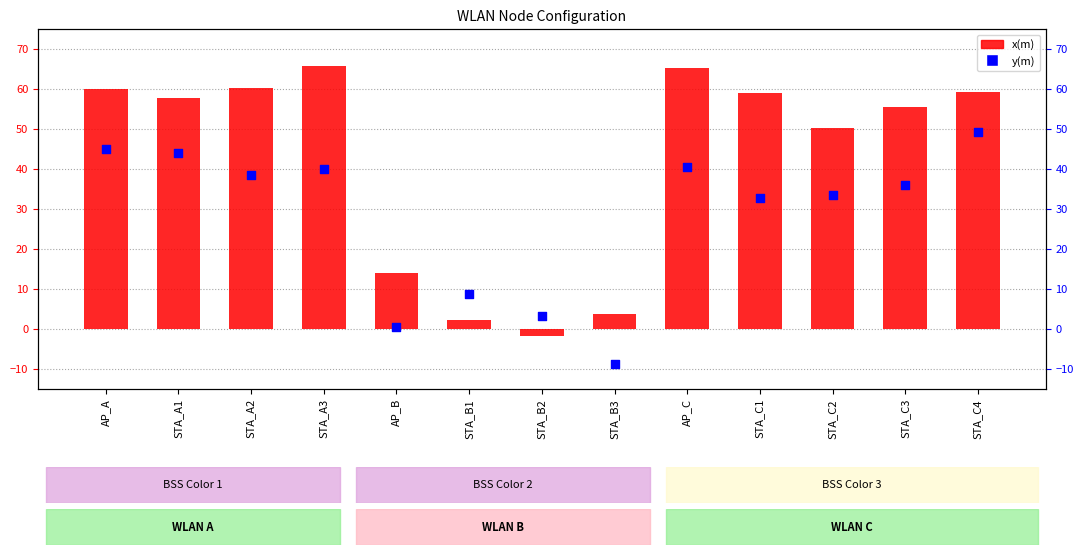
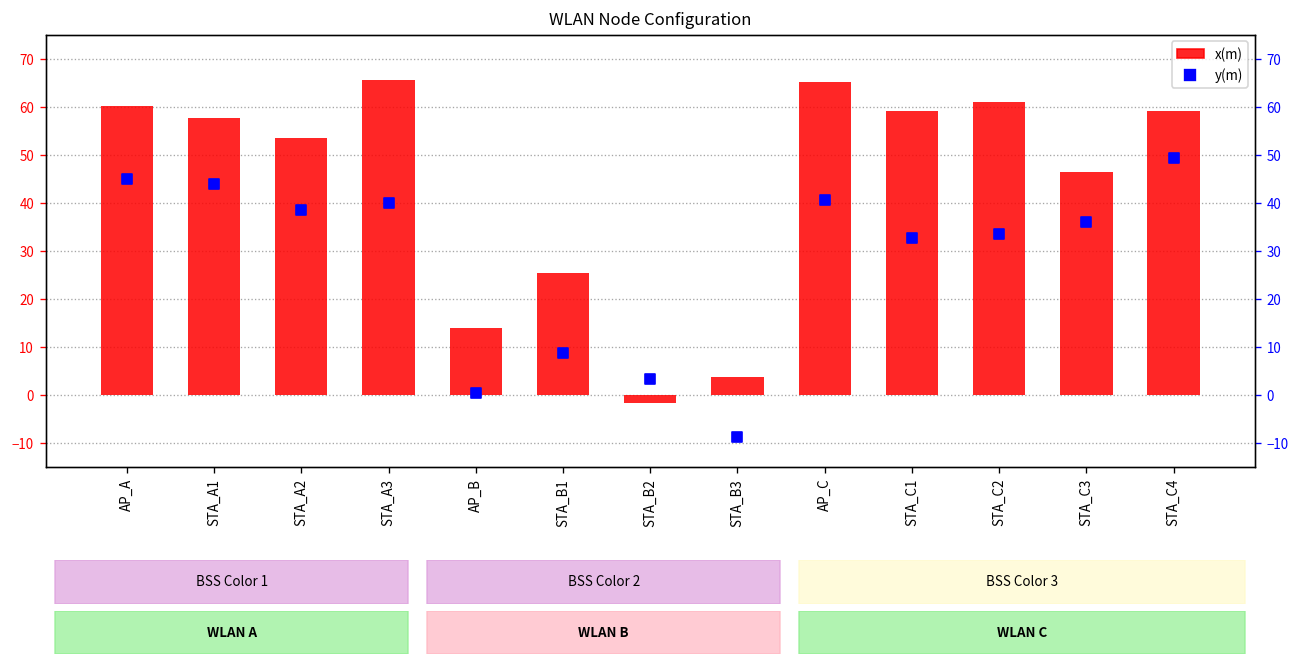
x(m), STA_A2: 60 -> 54
x(m), STA_B1: 2 -> 25
x(m), STA_C2: 50 -> 61
x(m), STA_C3: 55 -> 47
